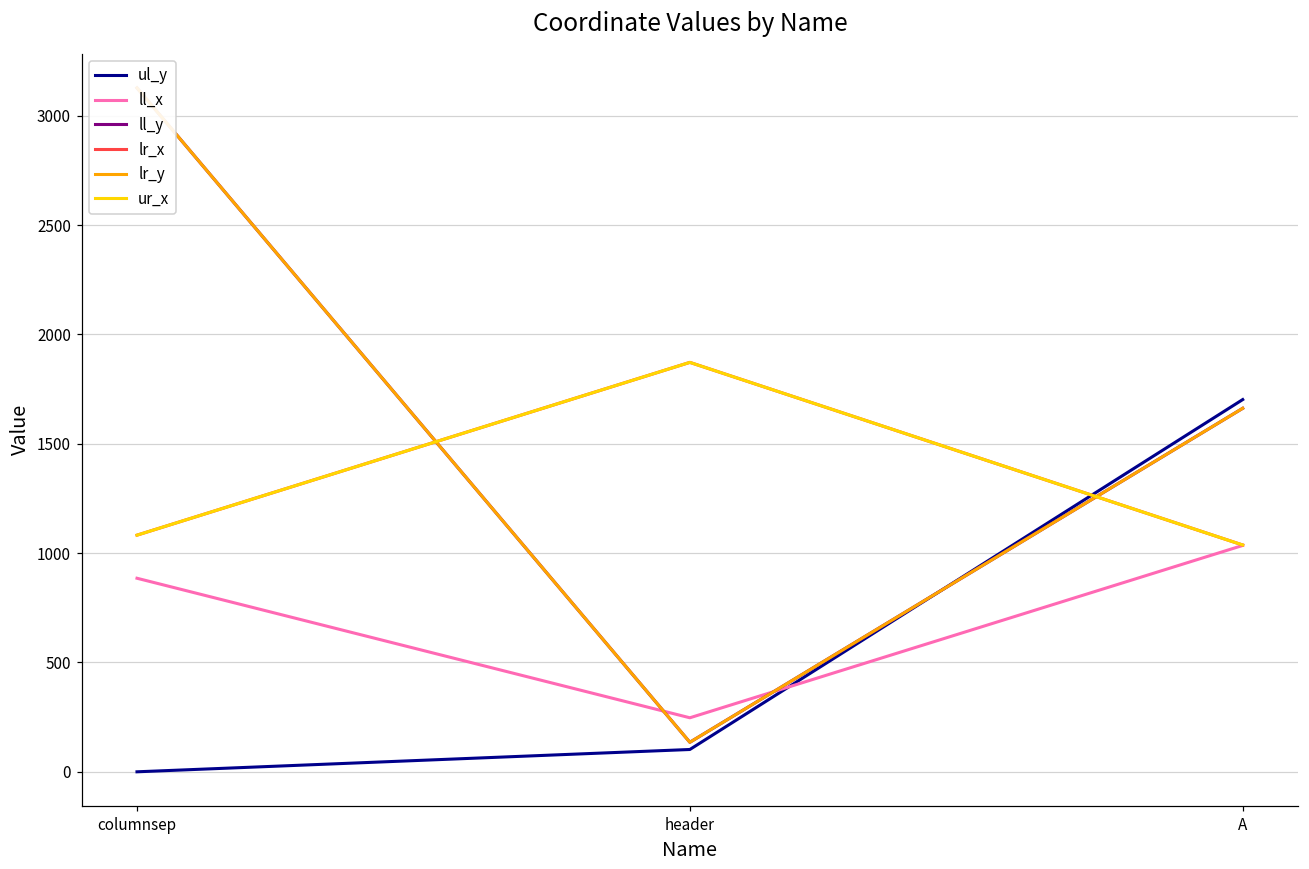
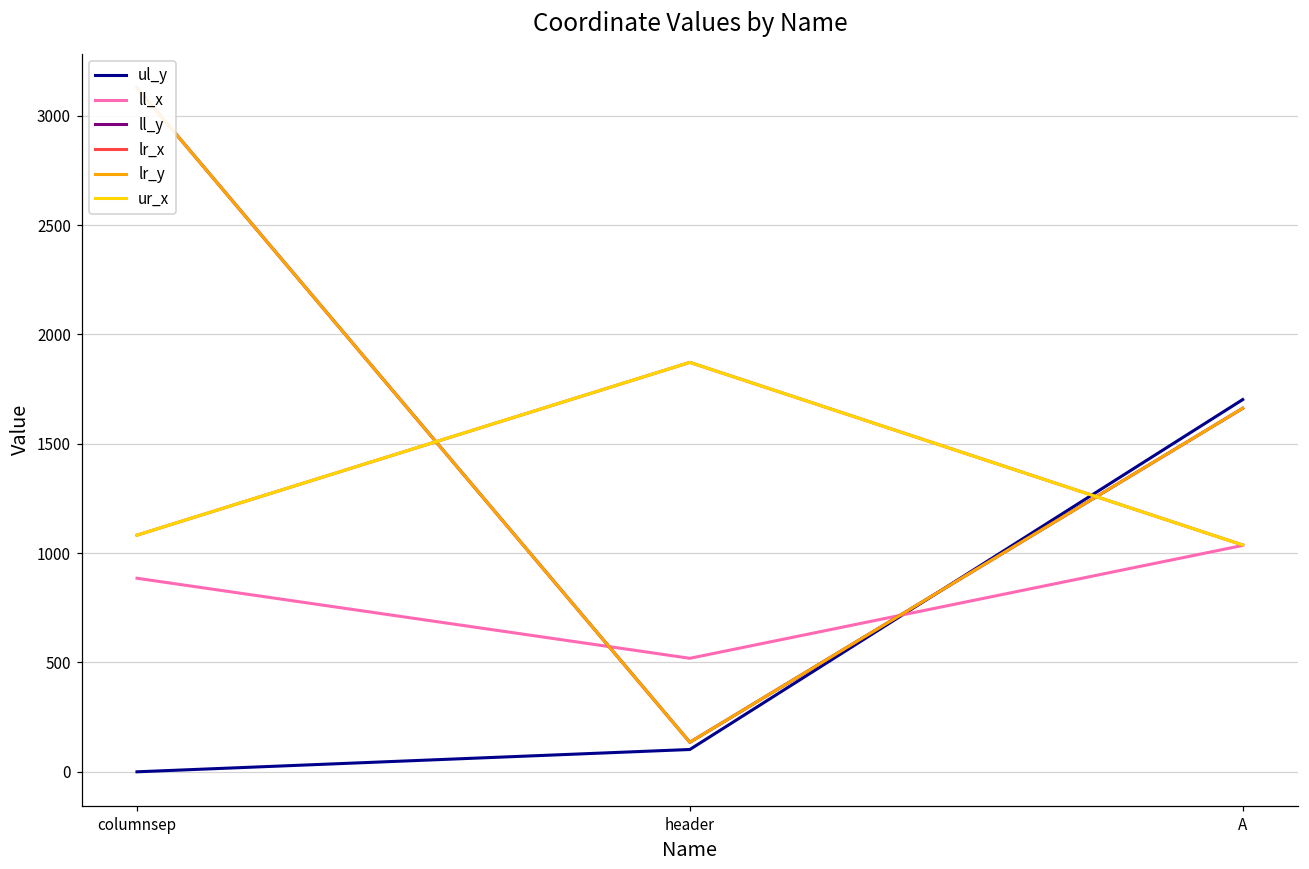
ll_x, header: 250 -> 520
